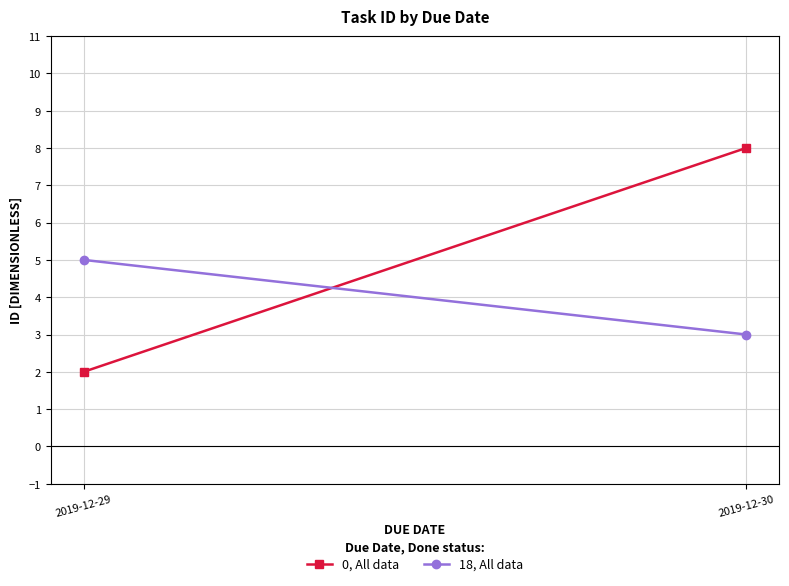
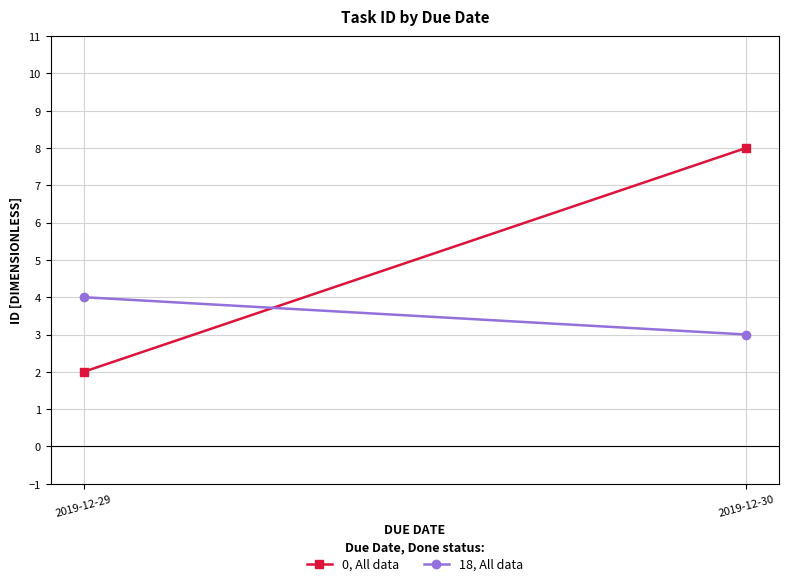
18, All data, 2019-12-29: 5 -> 4
